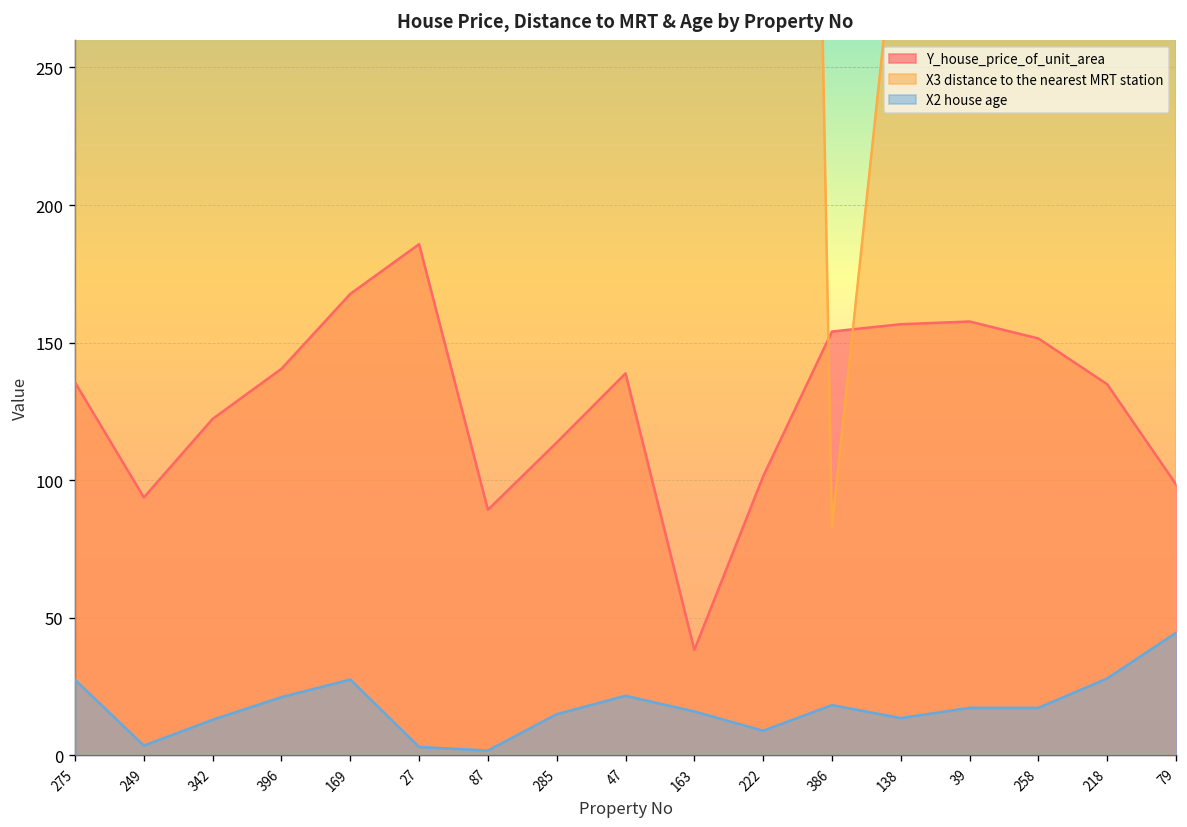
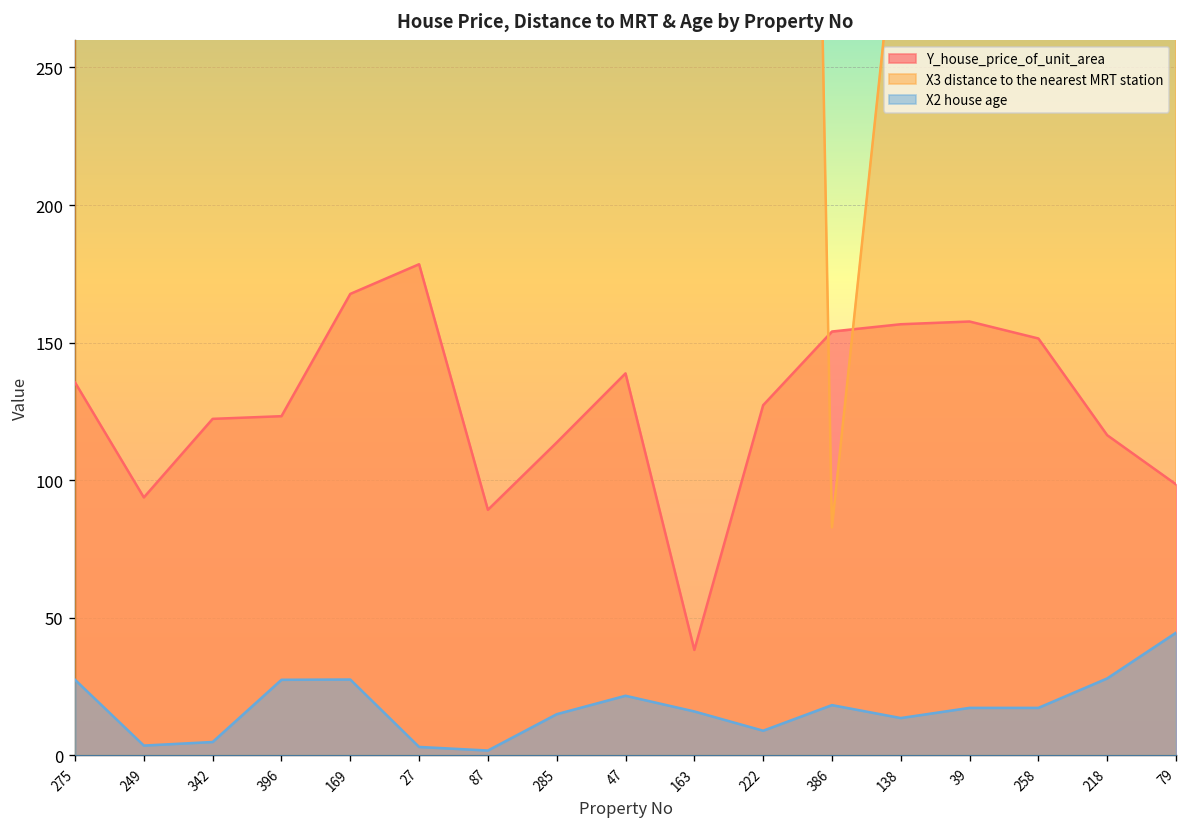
X2 house age, 342: 13 -> 5
Y_house_price_of_unit_area, 396: 140 -> 123
X2 house age, 396: 21 -> 28
Y_house_price_of_unit_area, 27: 186 -> 178
Y_house_price_of_unit_area, 222: 101 -> 127
Y_house_price_of_unit_area, 218: 135 -> 116
